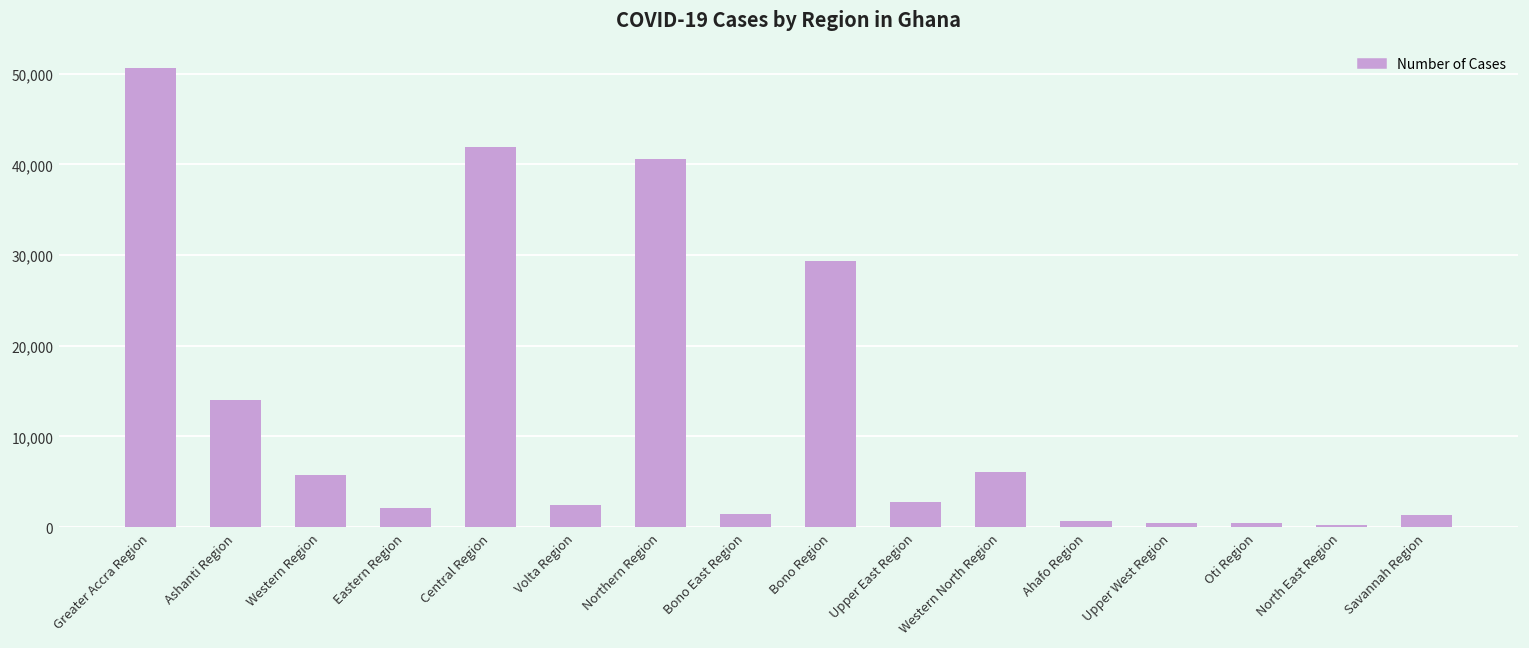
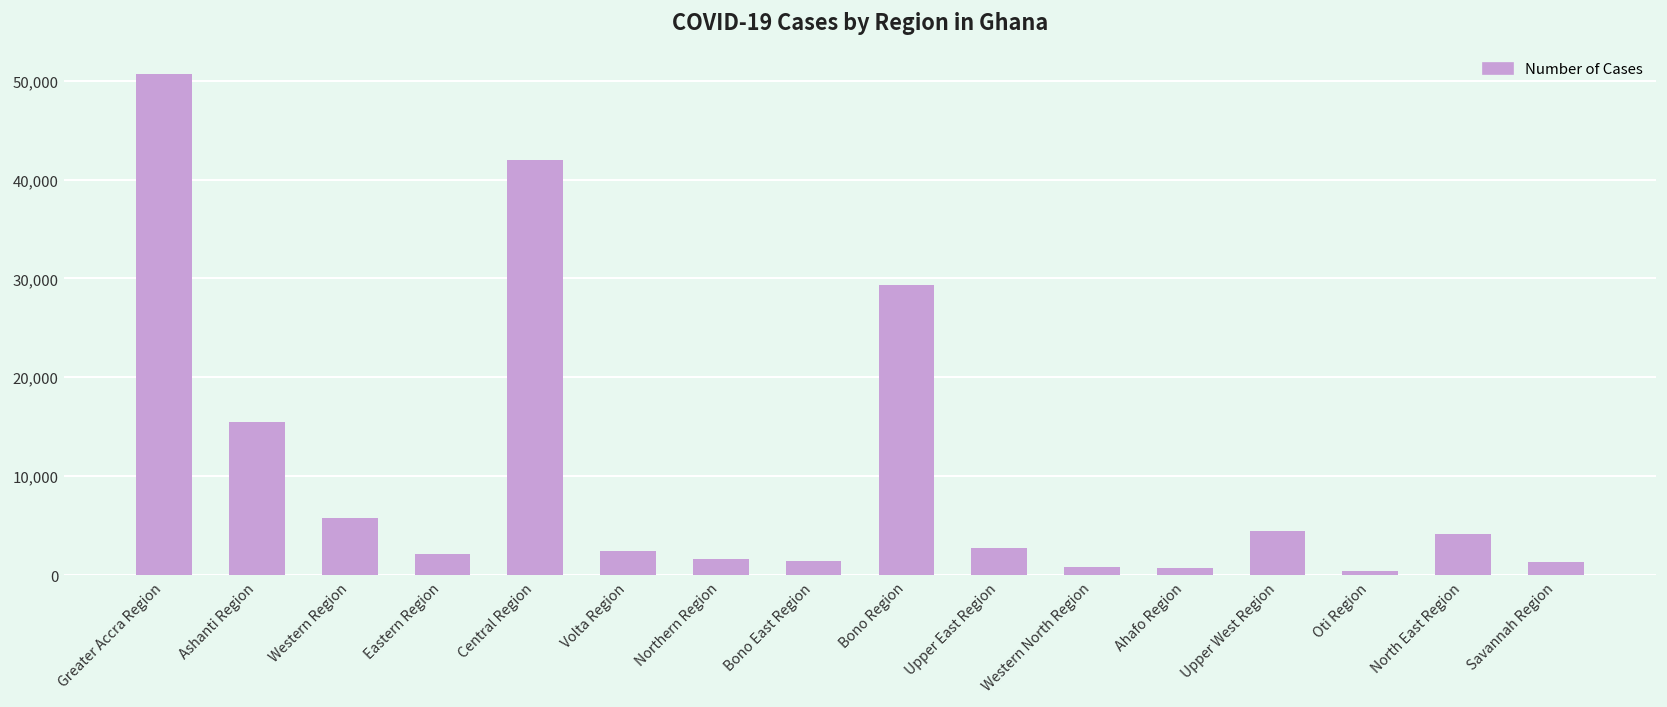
Ashanti Region: 14,000 -> 15,000
Northern Region: 41,000 -> 2,000
Western North Region: 6,000 -> 1,000
Upper West Region: 0 -> 5,000
North East Region: 0 -> 4,000
